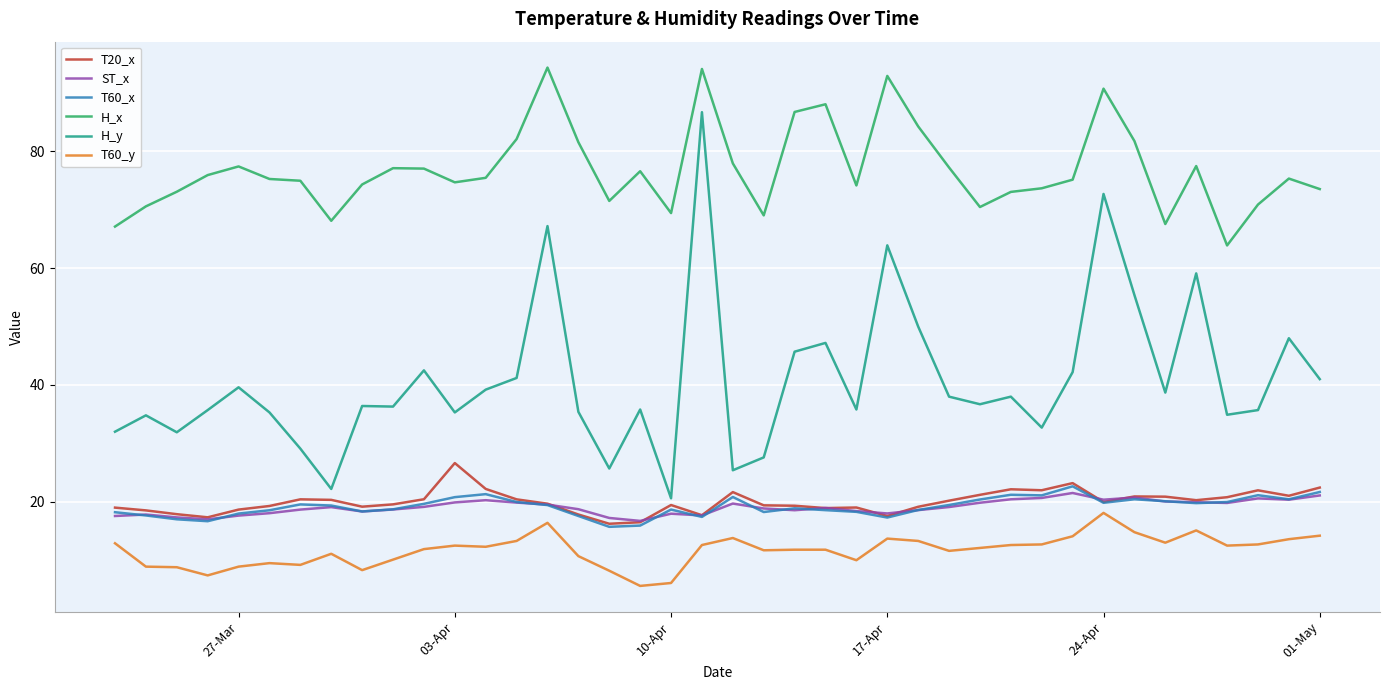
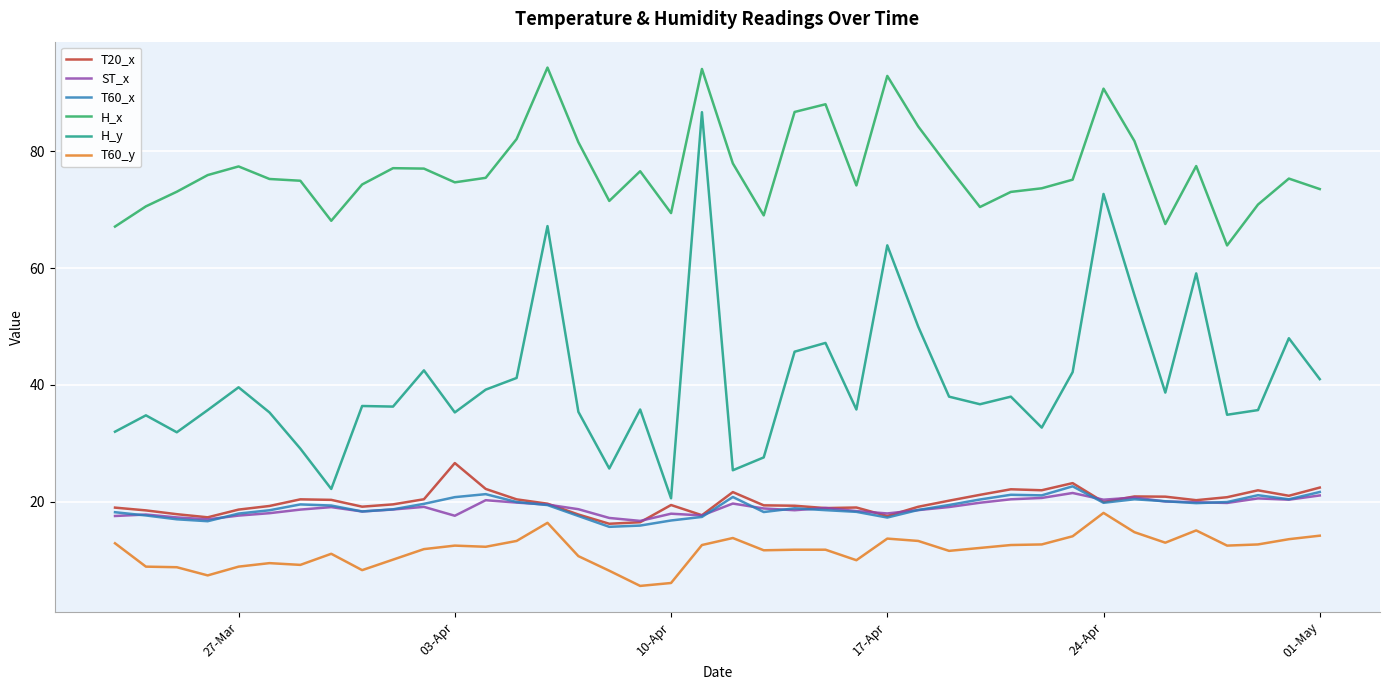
ST_x, 03-Apr: 20 -> 18
T60_x, 10-Apr: 19 -> 17
